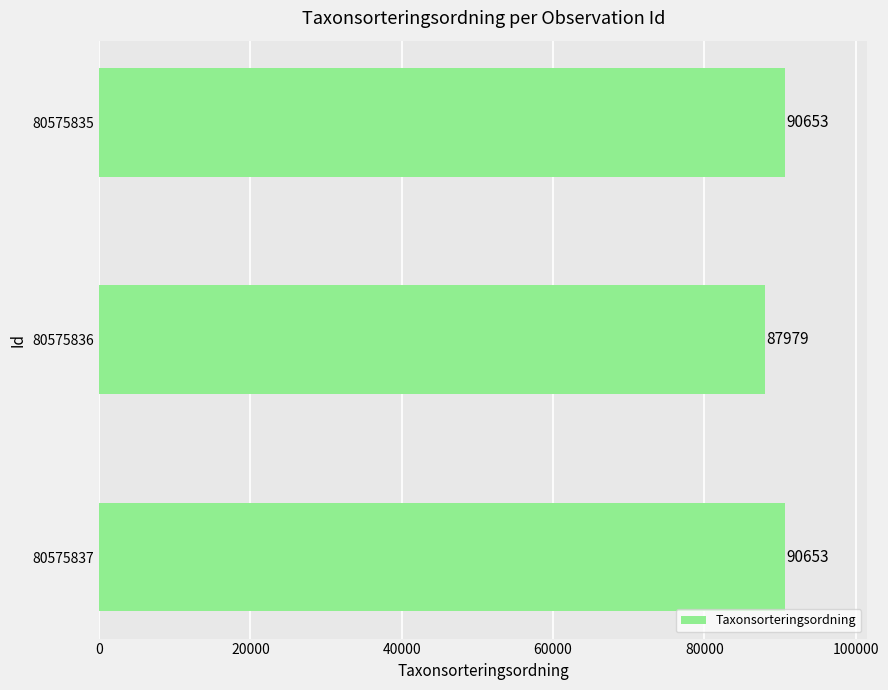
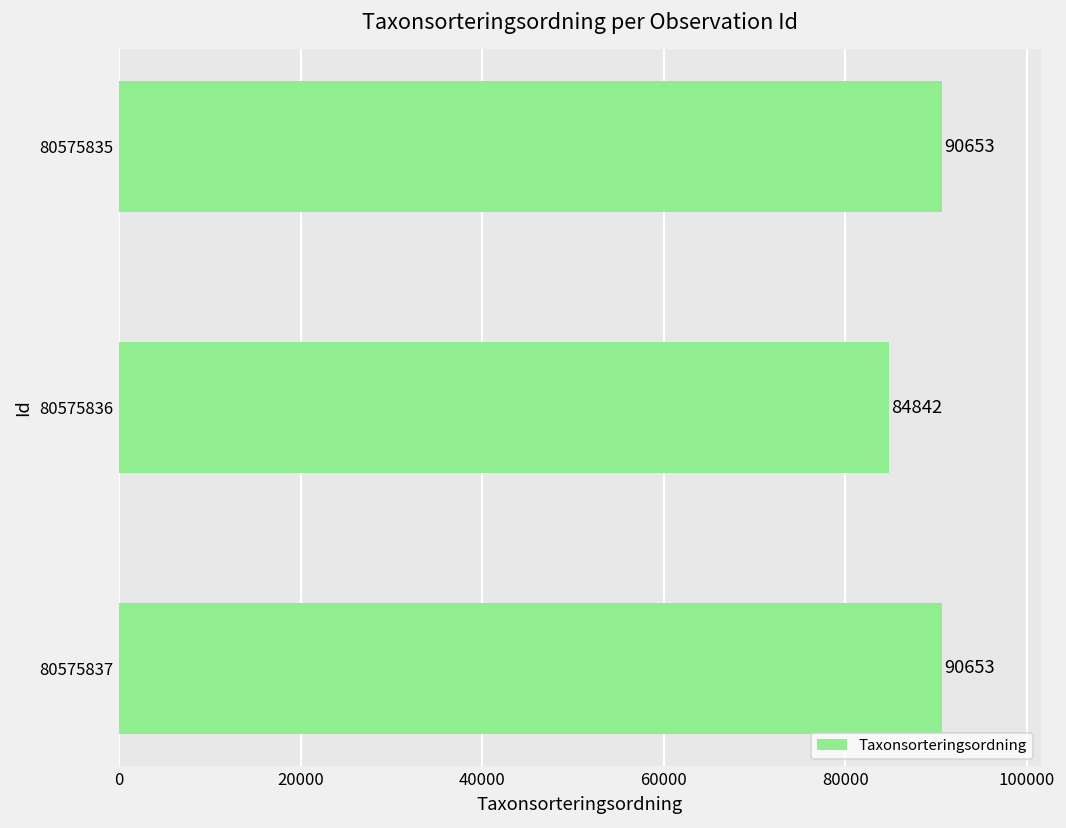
80575836: 87979 -> 84842
